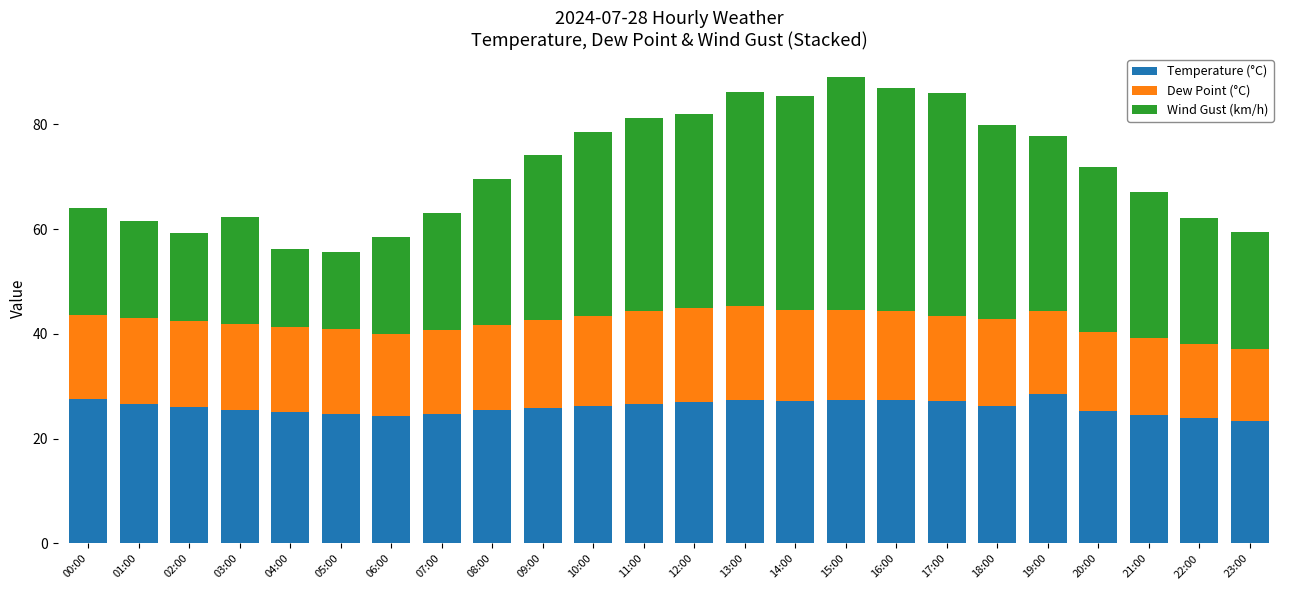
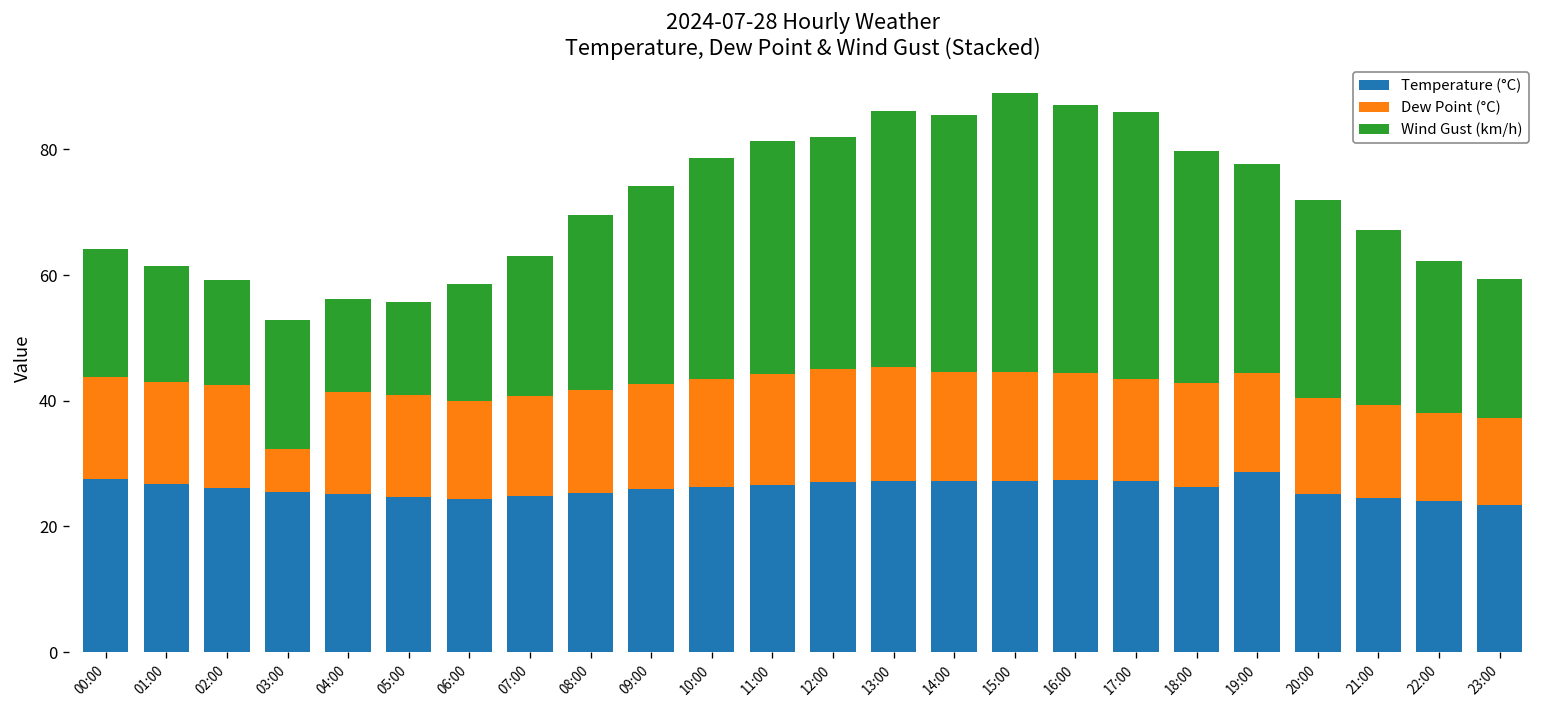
Dew Point (°C), 03:00: 16 -> 7
